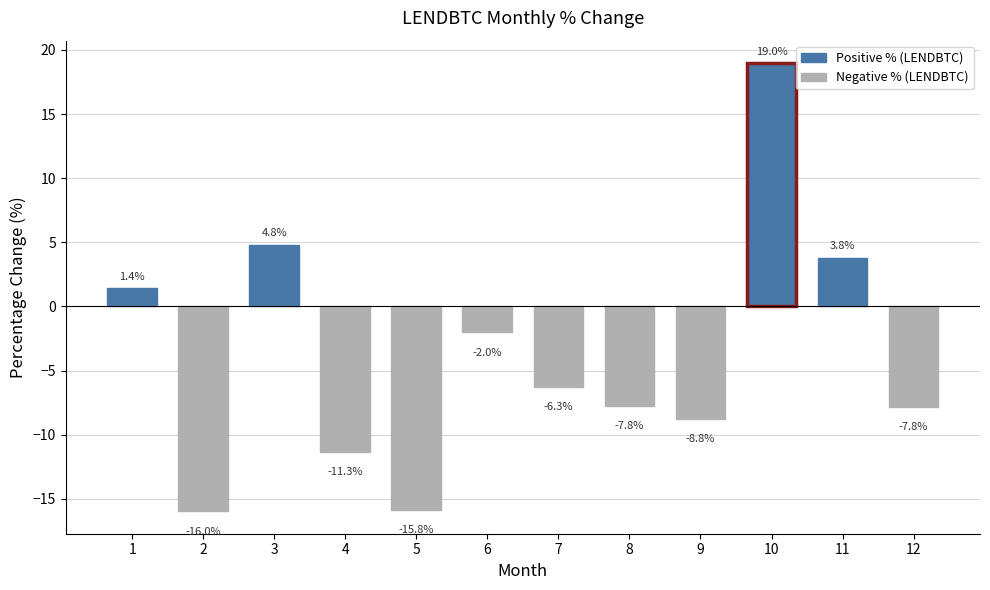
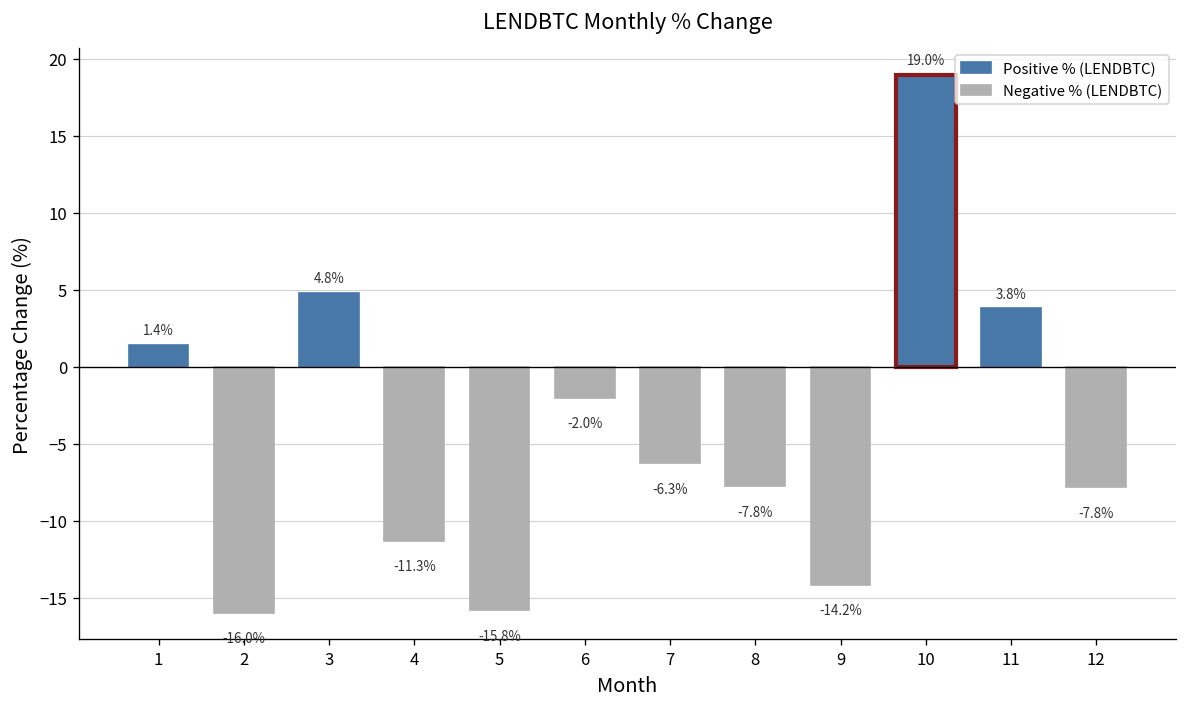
9: -8.8% -> -14.2%
